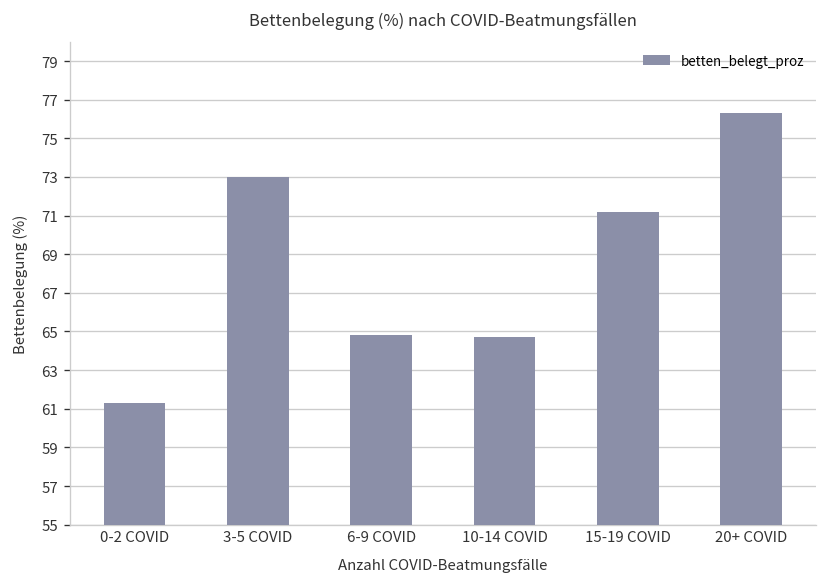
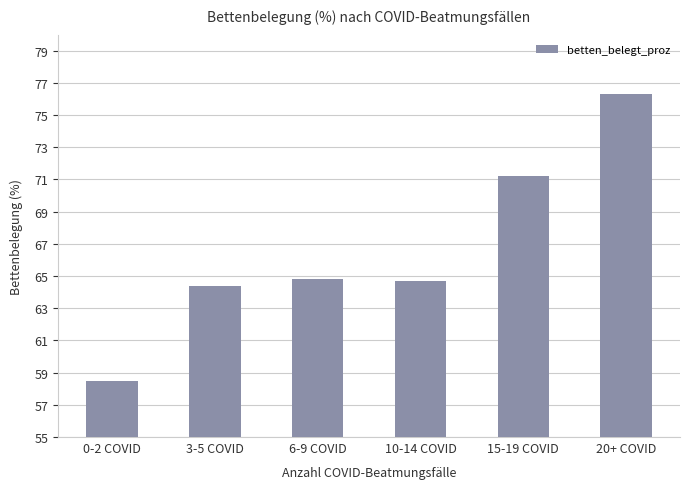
0-2 COVID: 61.3 -> 58.5
3-5 COVID: 73.0 -> 64.4
